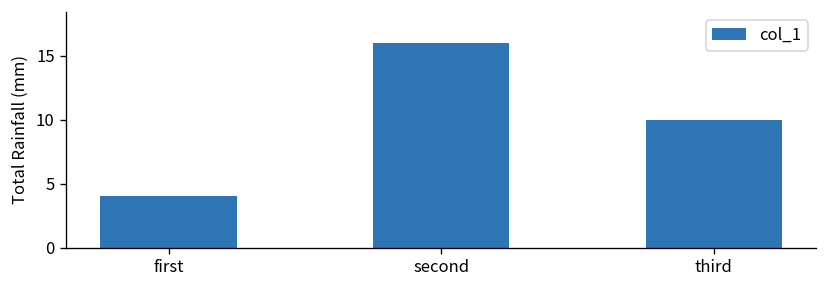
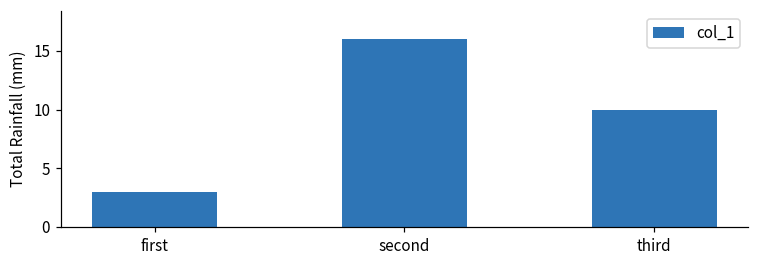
first: 4 -> 3
